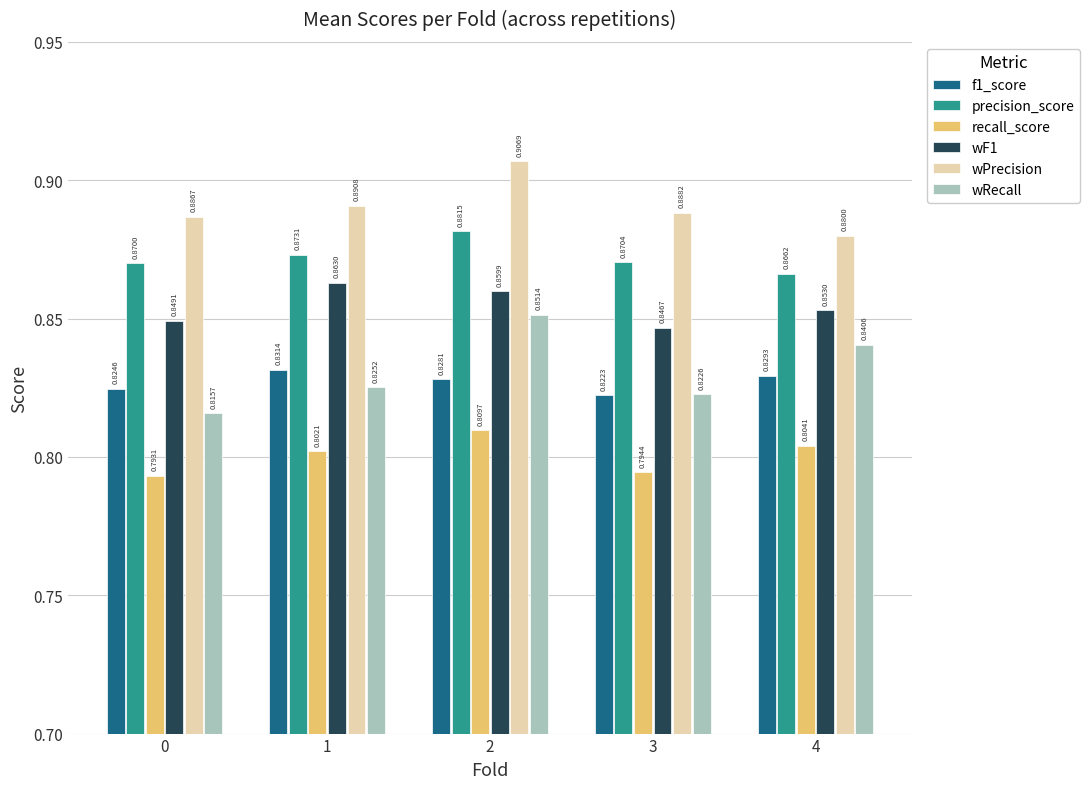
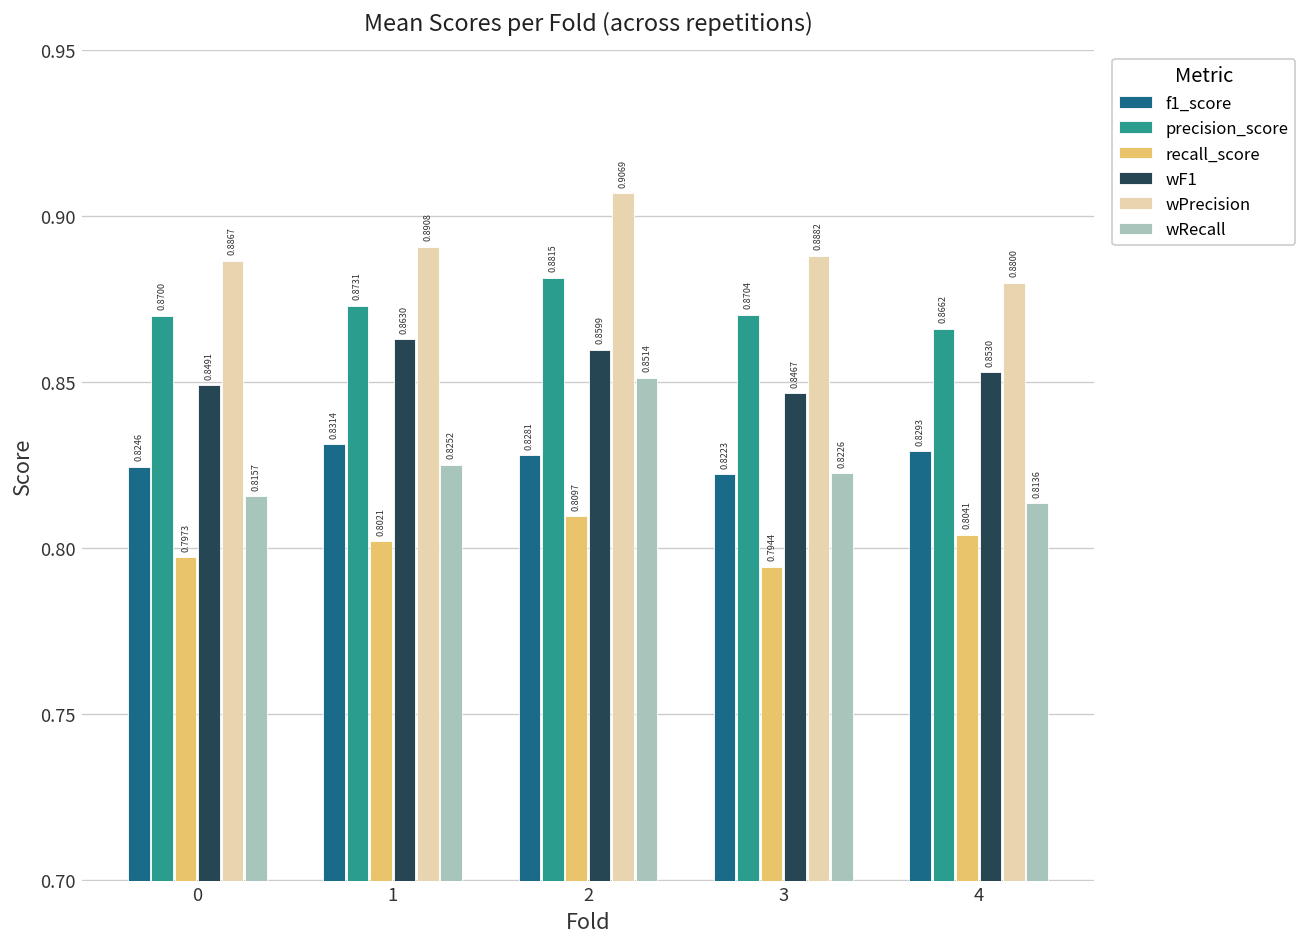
recall_score, 0: 0.7931 -> 0.7973
wRecall, 4: 0.8406 -> 0.8136
